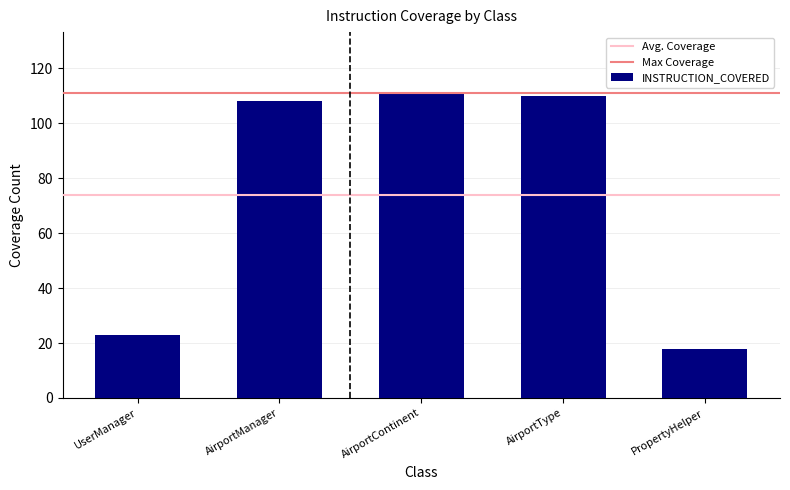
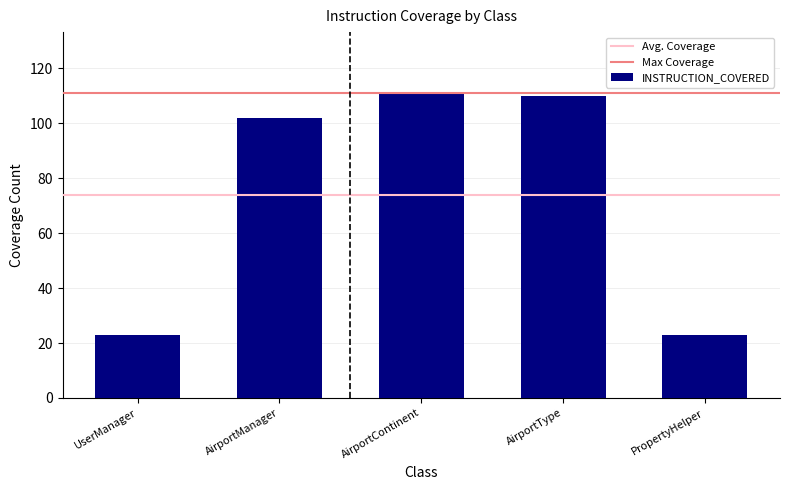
AirportManager: 108 -> 102
PropertyHelper: 18 -> 23
